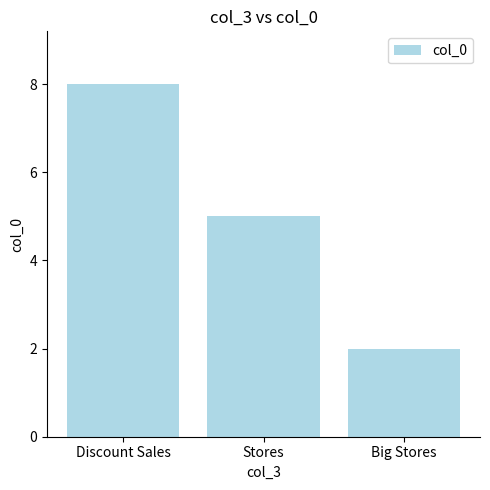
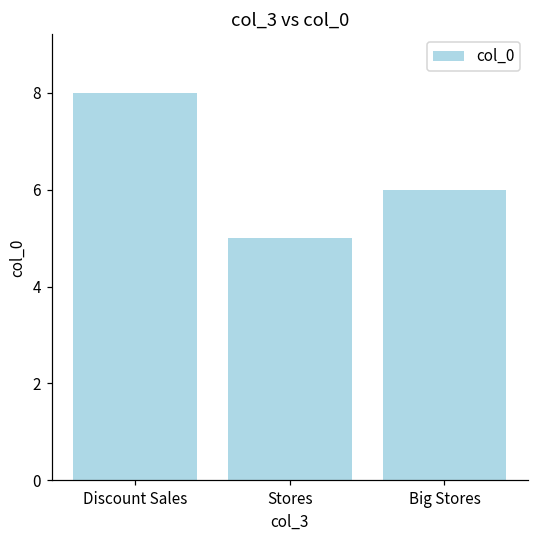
Big Stores: 2 -> 6
